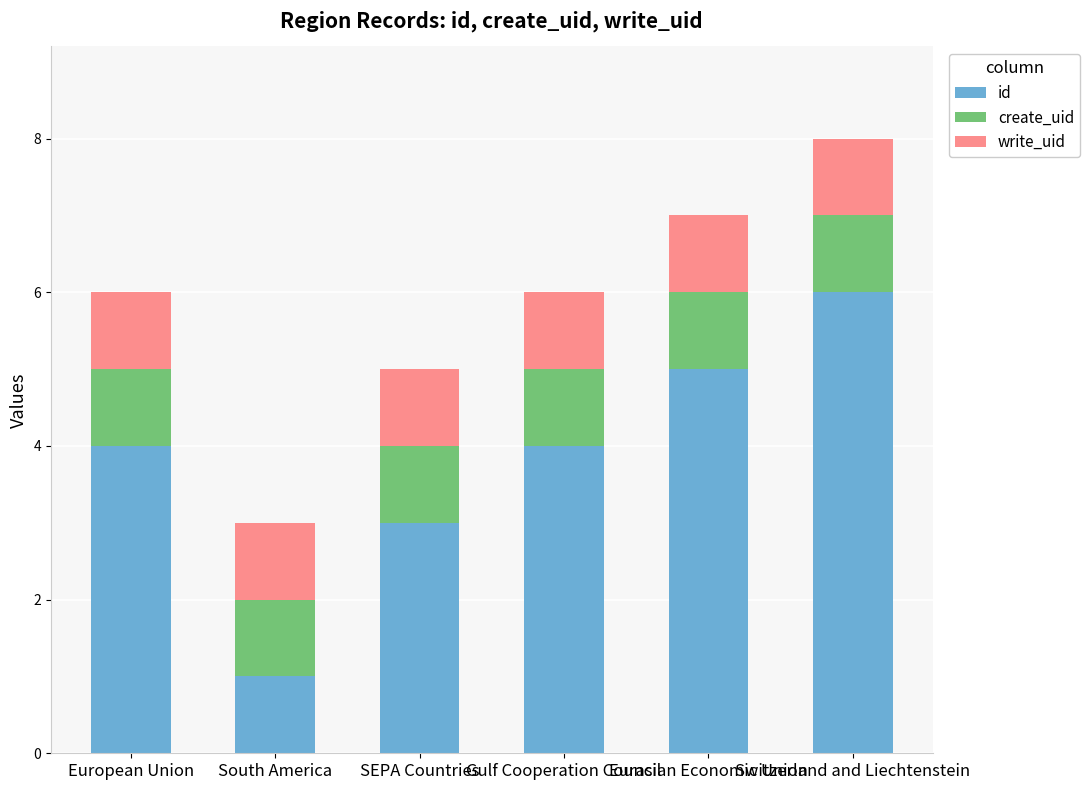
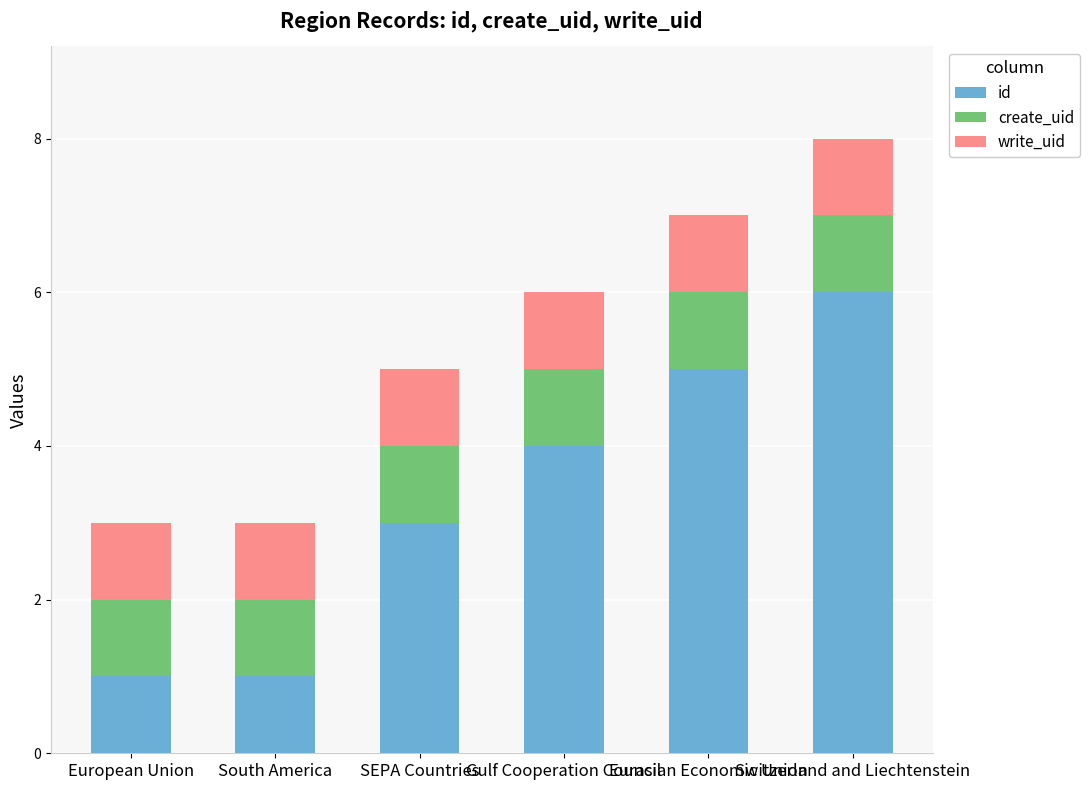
id, European Union: 4 -> 1
